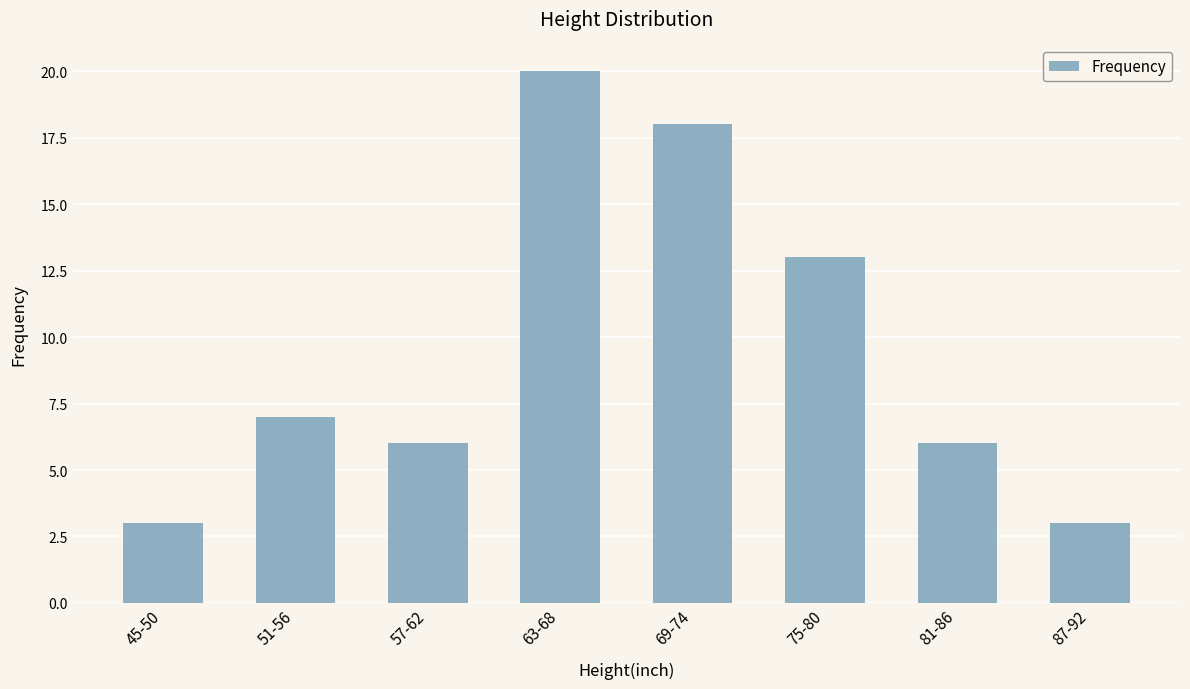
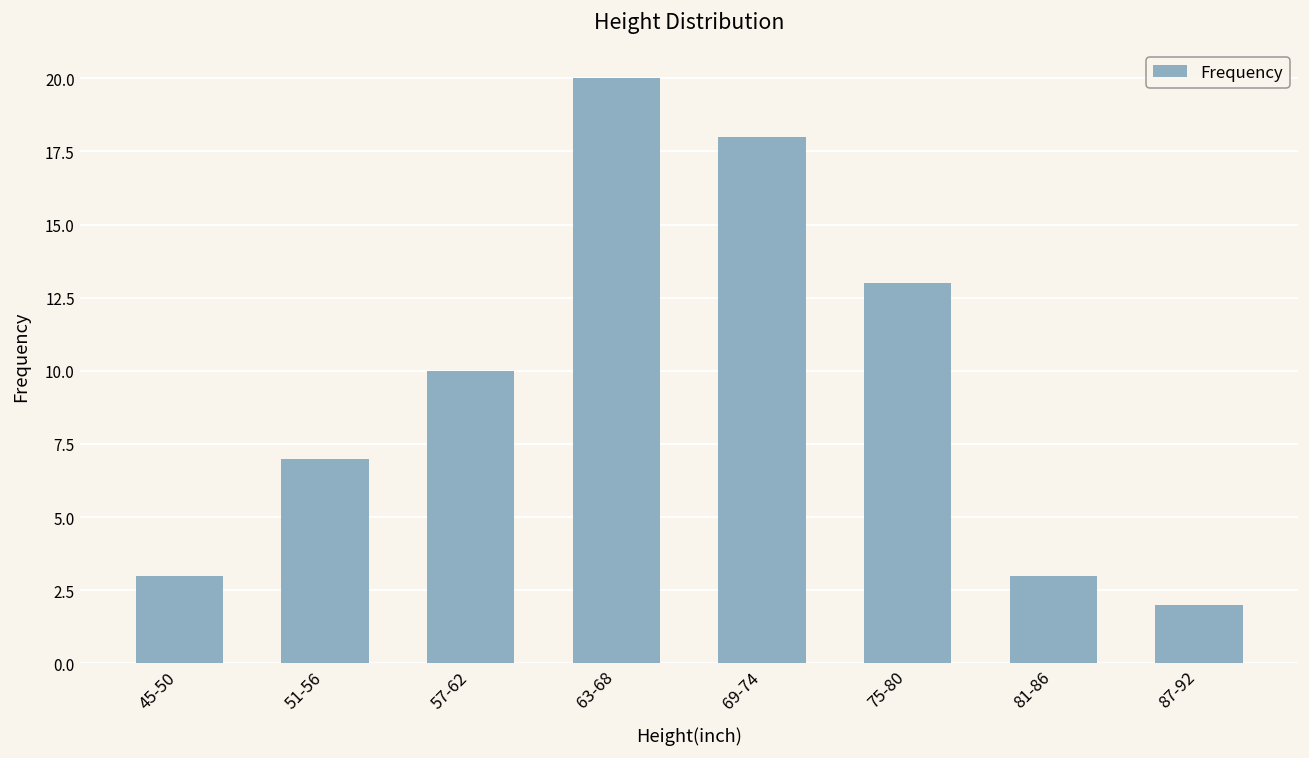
57-62: 6 -> 10
81-86: 6 -> 3
87-92: 3 -> 2
